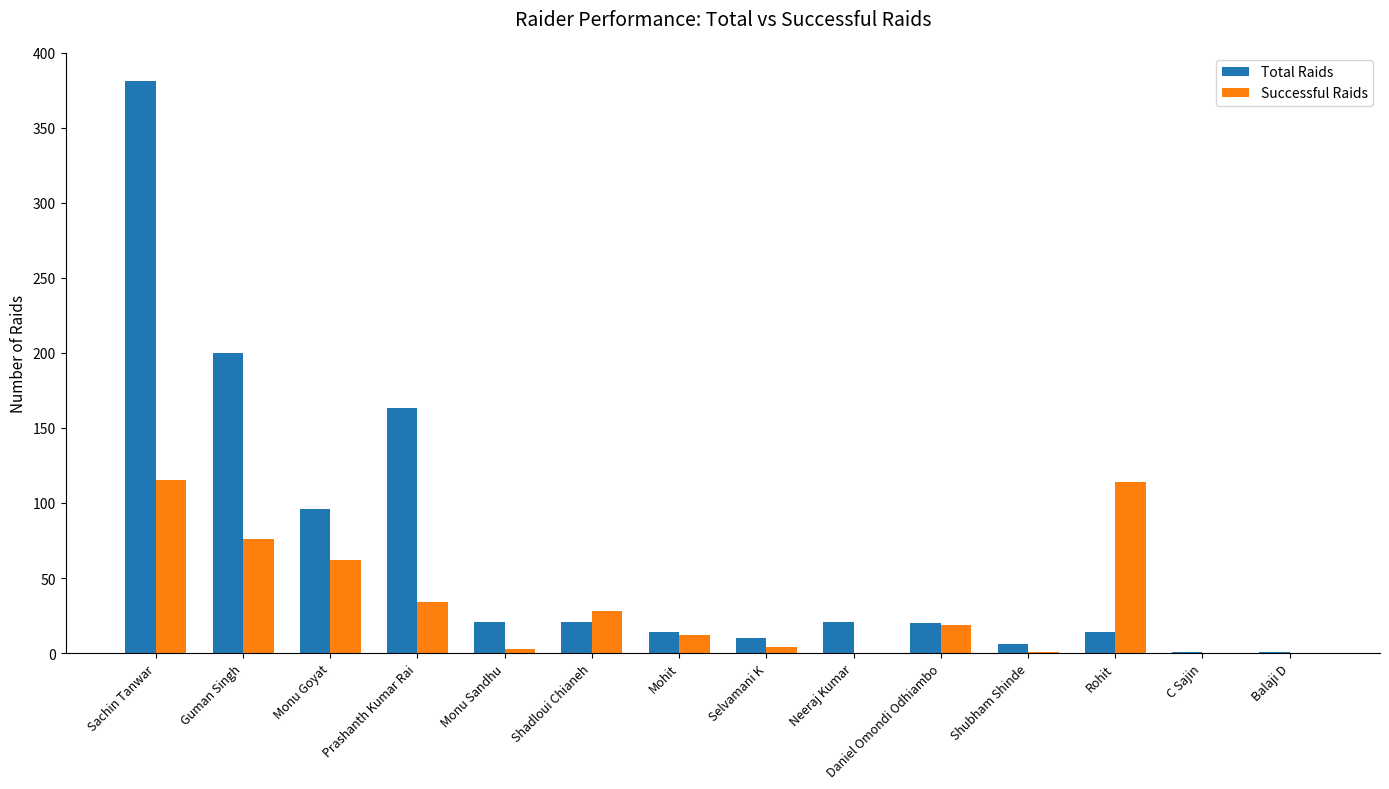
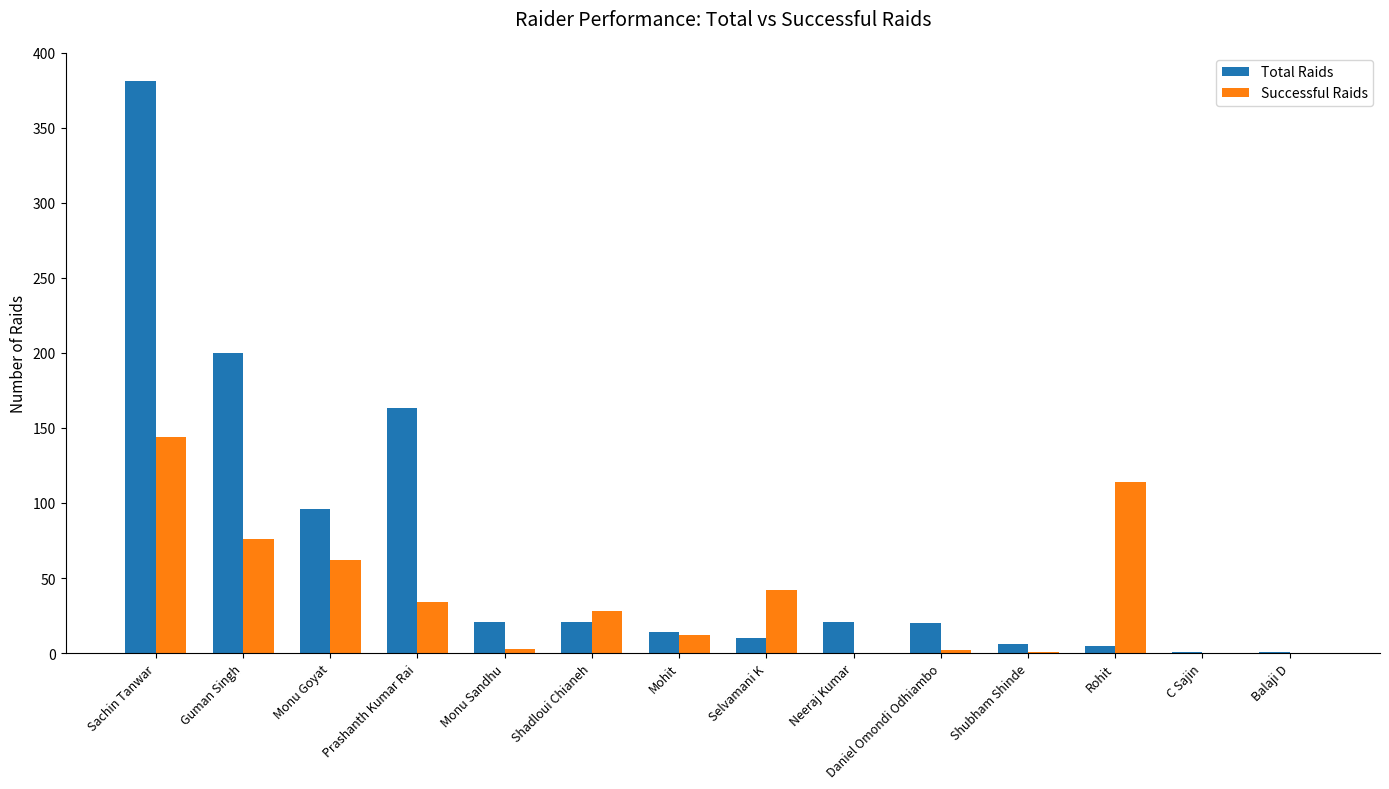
Successful Raids, Sachin Tanwar: 115 -> 144
Successful Raids, Selvamani K: 4 -> 42
Successful Raids, Daniel Omondi Odhiambo: 19 -> 2
Total Raids, Rohit: 14 -> 5
